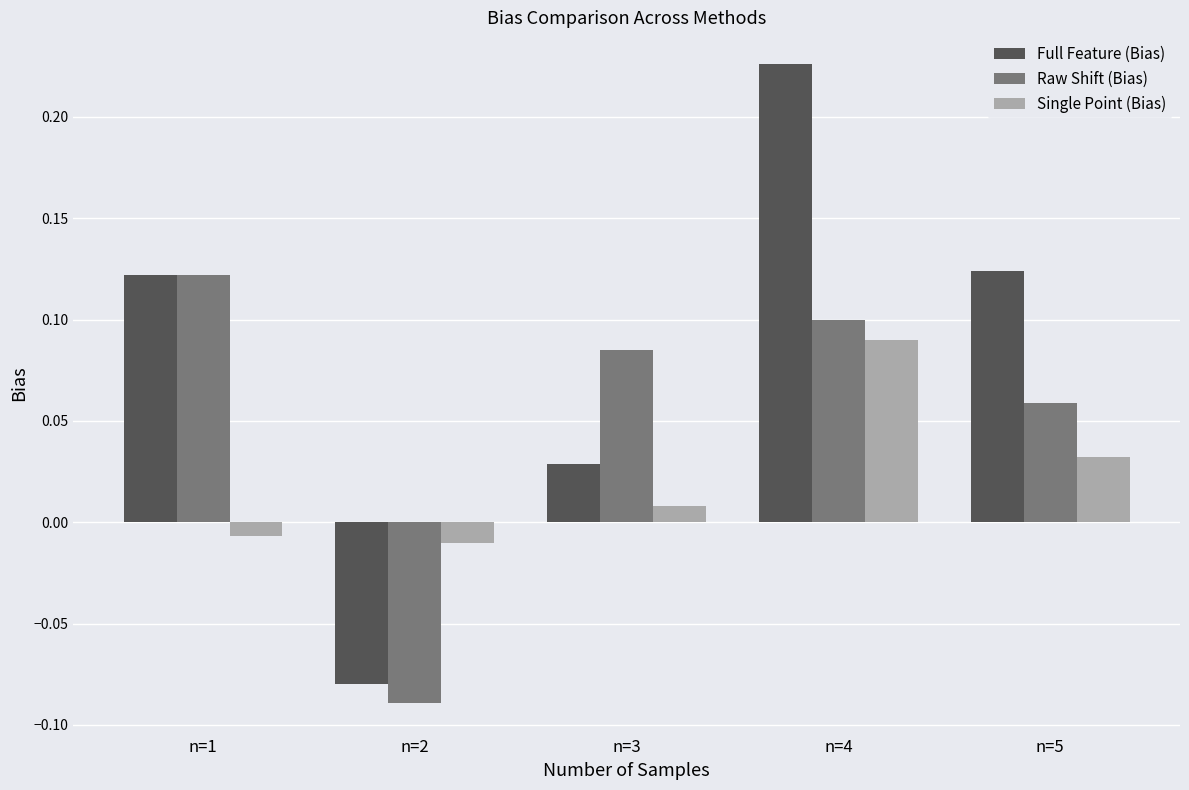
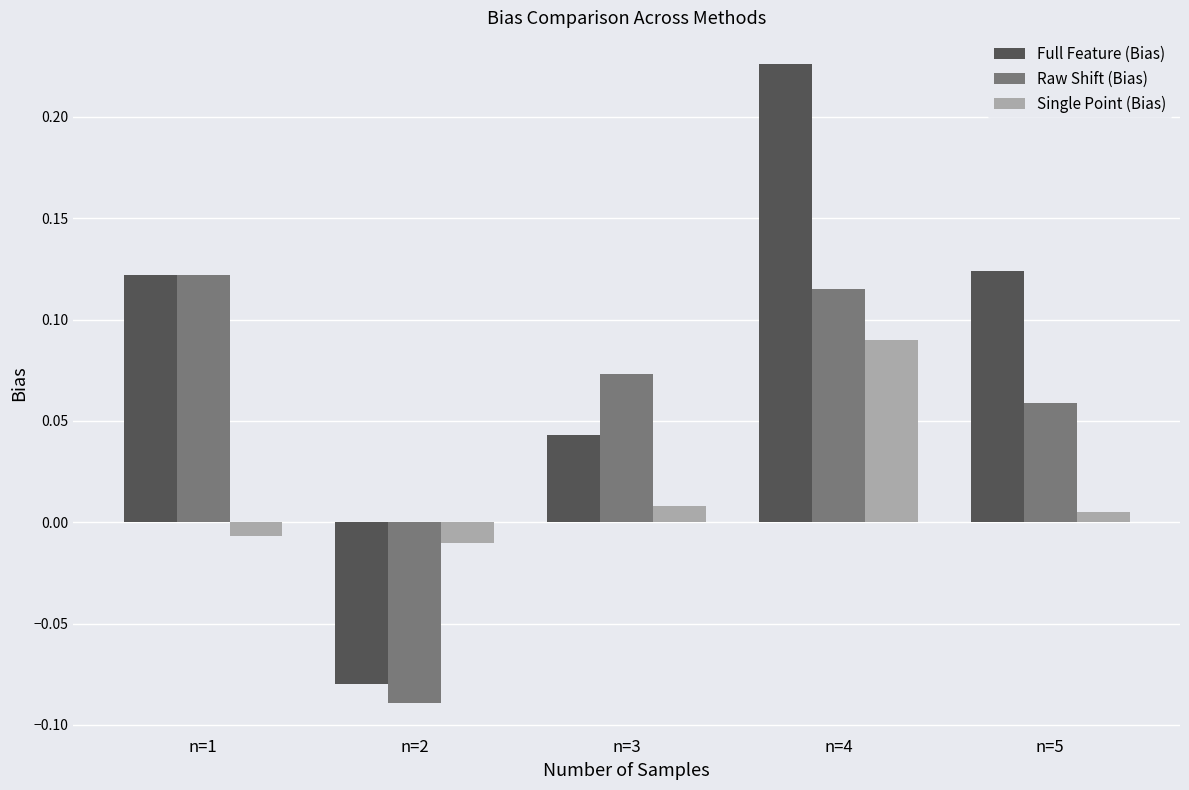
Full Feature (Bias), n=3: 0.029 -> 0.043
Raw Shift (Bias), n=3: 0.085 -> 0.073
Raw Shift (Bias), n=4: 0.100 -> 0.115
Single Point (Bias), n=5: 0.032 -> 0.005
